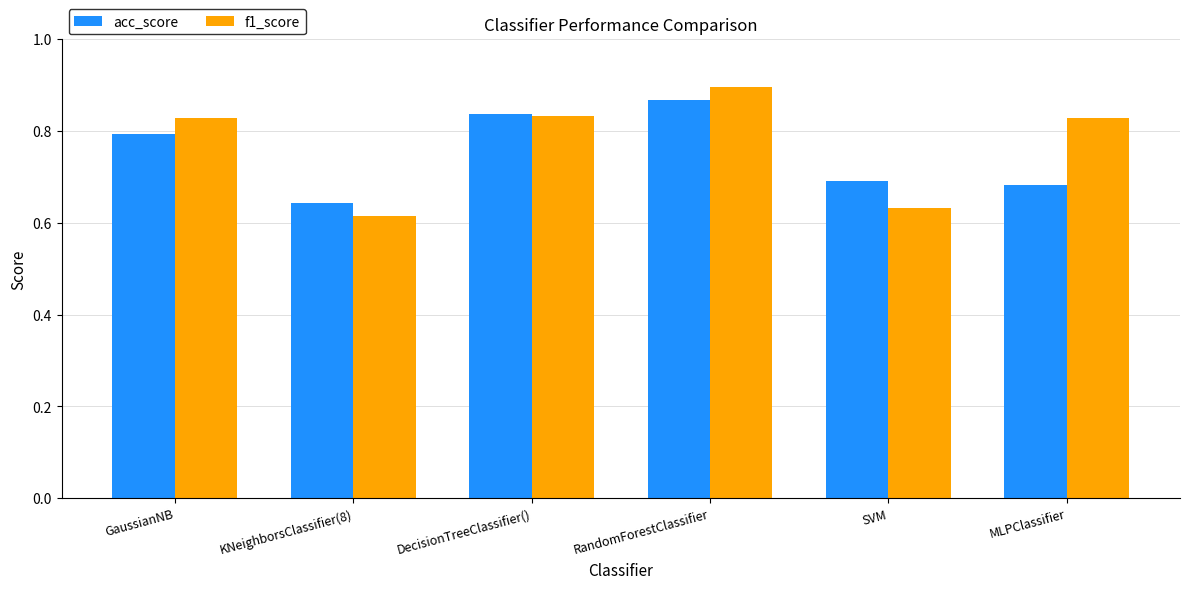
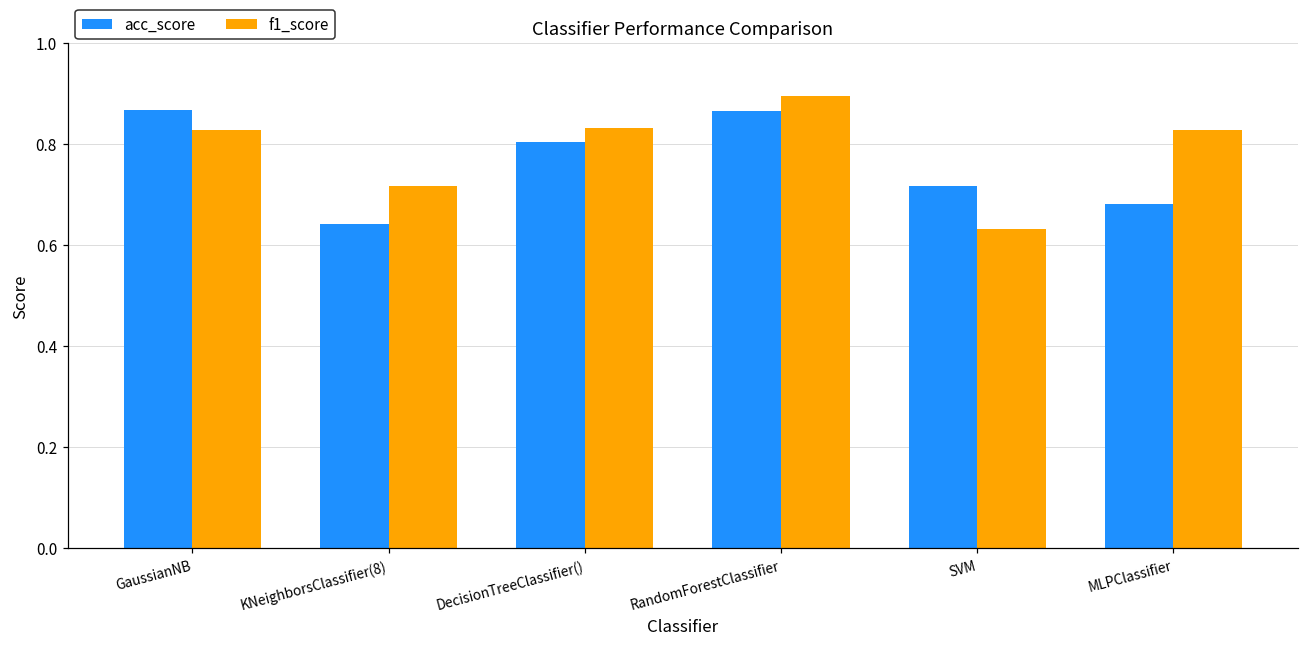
acc_score, GaussianNB: 0.79 -> 0.87
f1_score, KNeighborsClassifier(8): 0.61 -> 0.72
acc_score, DecisionTreeClassifier(): 0.84 -> 0.80
acc_score, SVM: 0.69 -> 0.72
